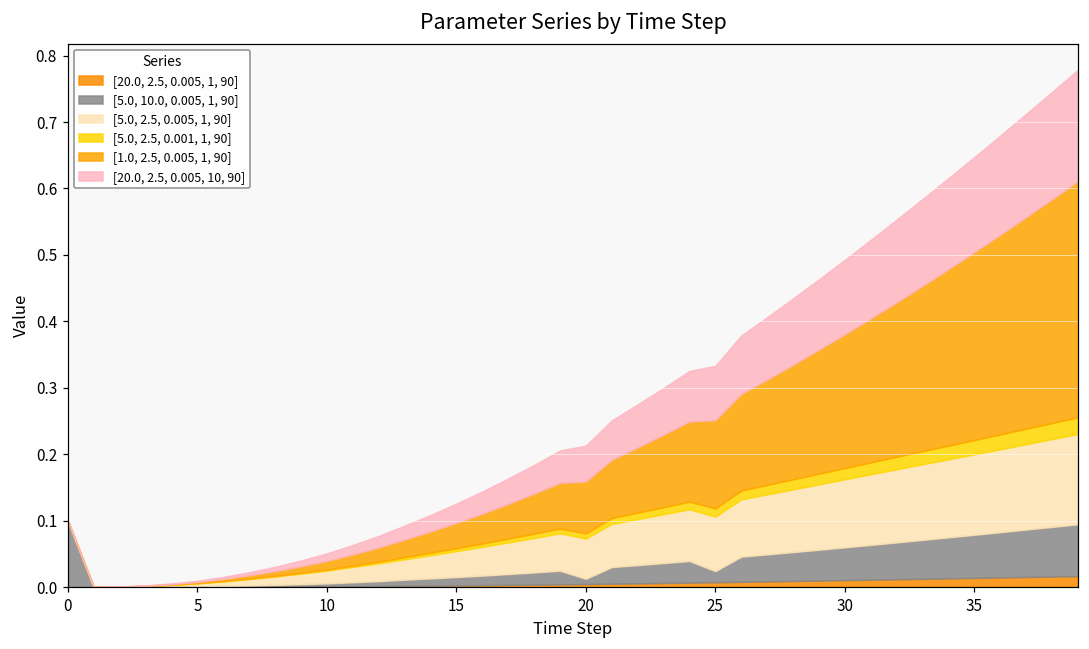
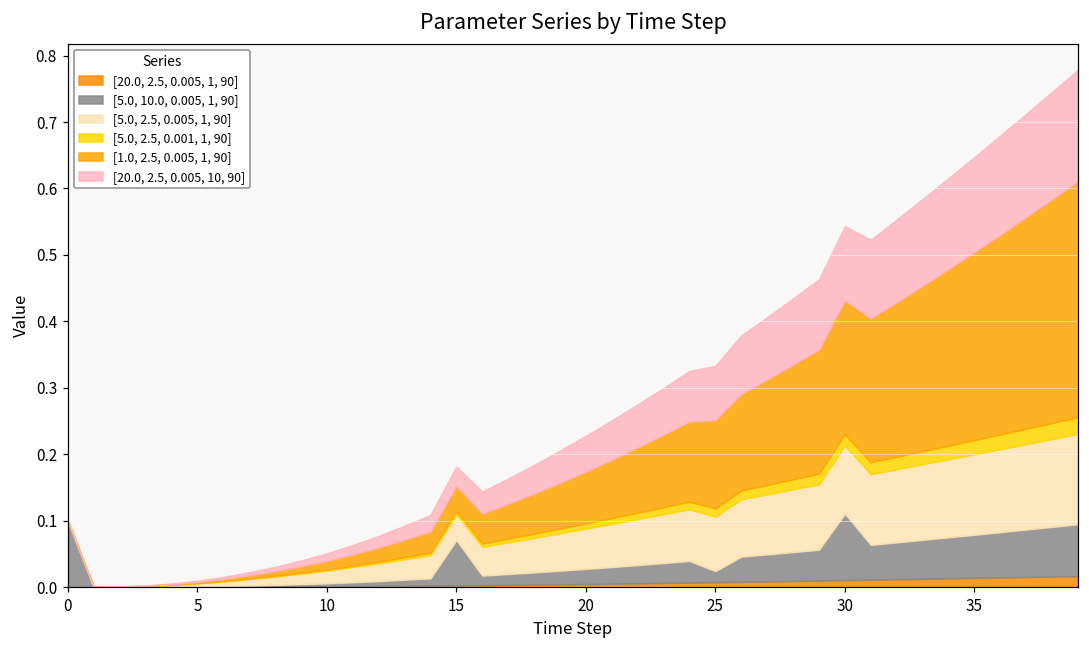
[5.0, 10.0, 0.005, 1, 90], 15: 0.01 -> 0.07
[5.0, 10.0, 0.005, 1, 90], 20: 0.01 -> 0.02
[5.0, 10.0, 0.005, 1, 90], 30: 0.05 -> 0.10
